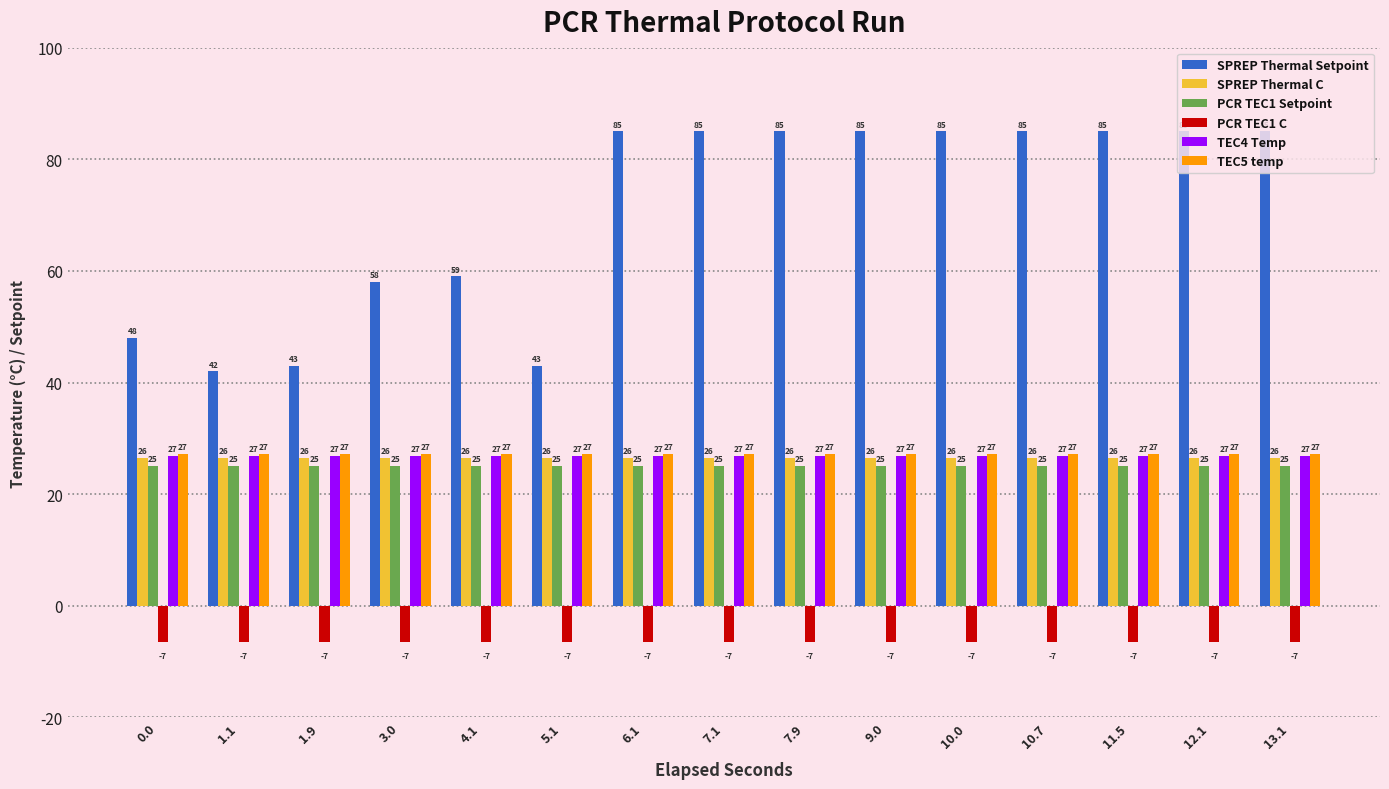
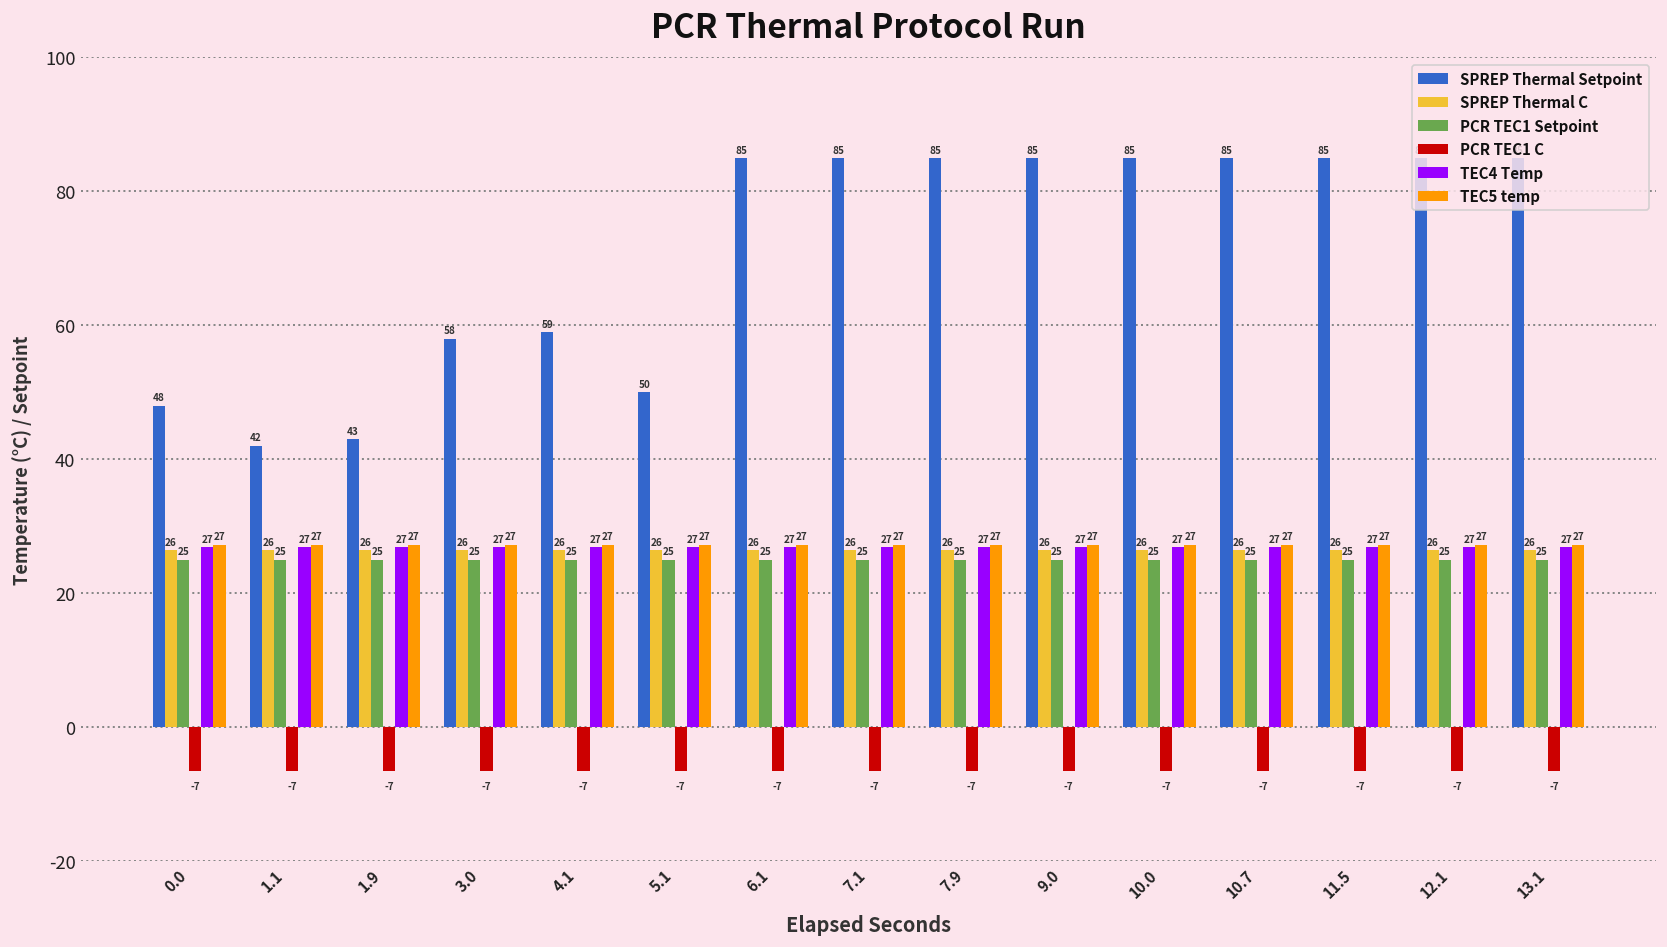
SPREP Thermal Setpoint, 5.1: 43 -> 50
